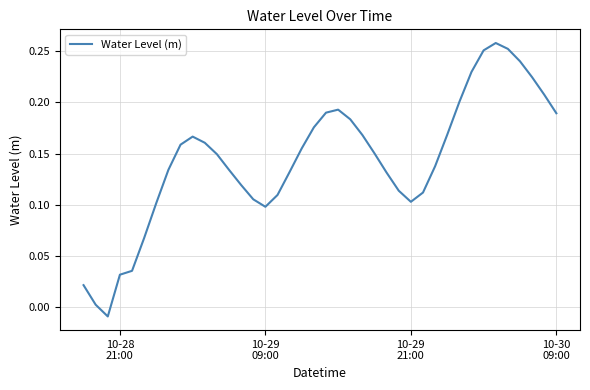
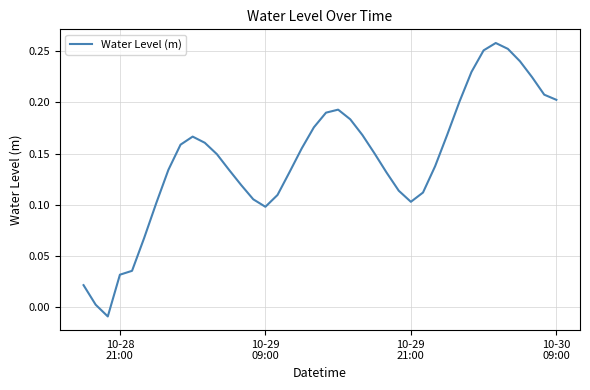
10-30 09:00: 0.189 -> 0.203
